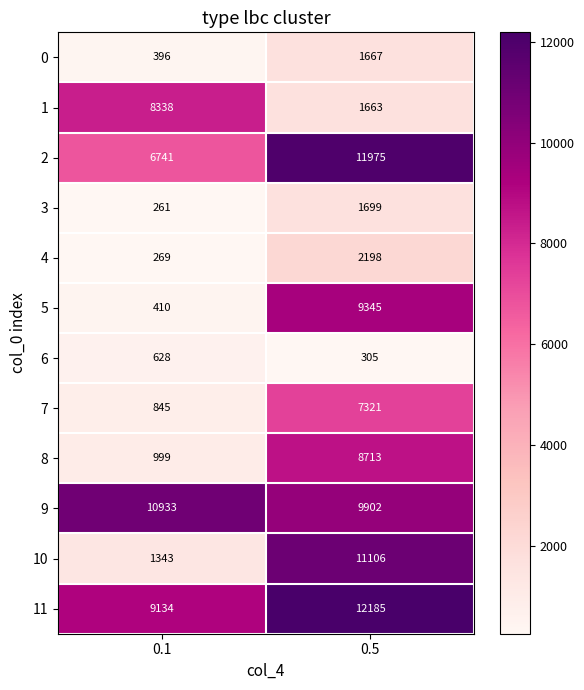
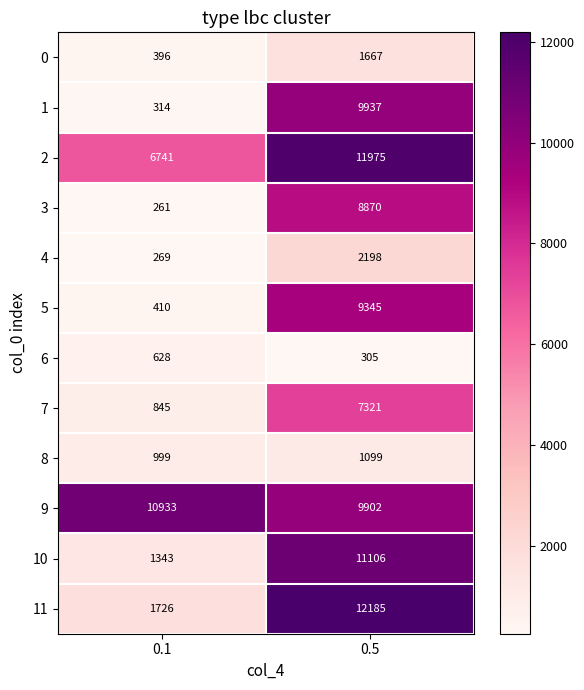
1, 0.1: 8338 -> 314
1, 0.5: 1663 -> 9937
3, 0.5: 1699 -> 8870
8, 0.5: 8713 -> 1099
11, 0.1: 9134 -> 1726
